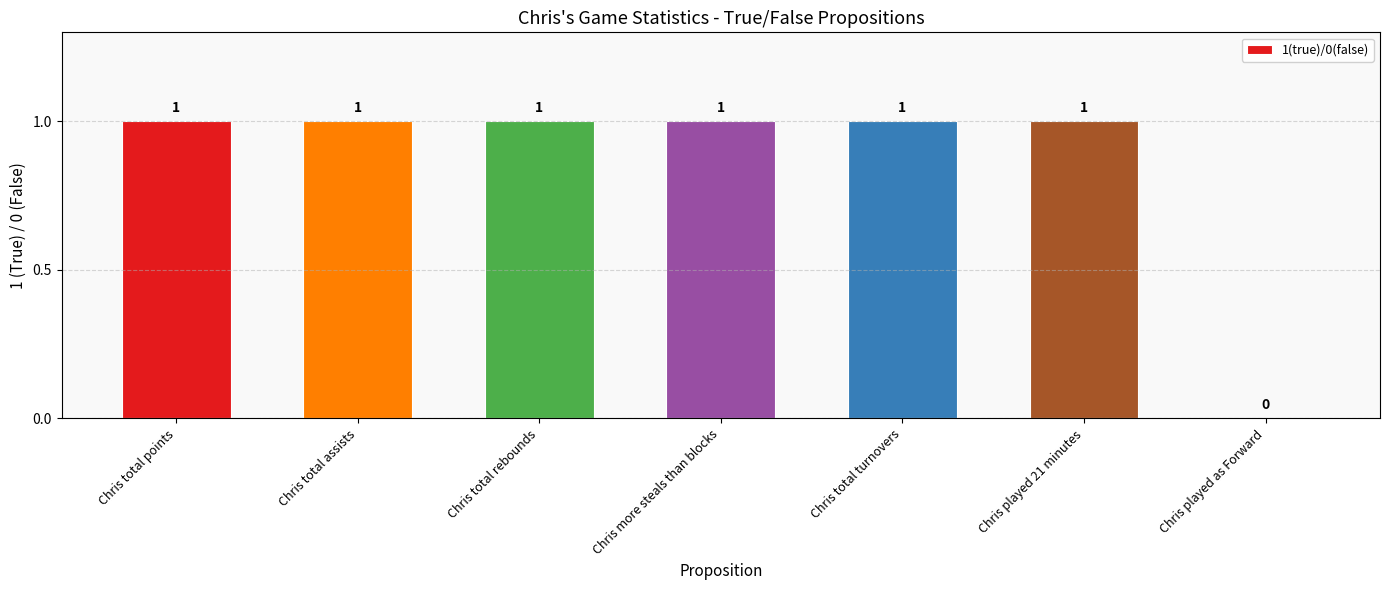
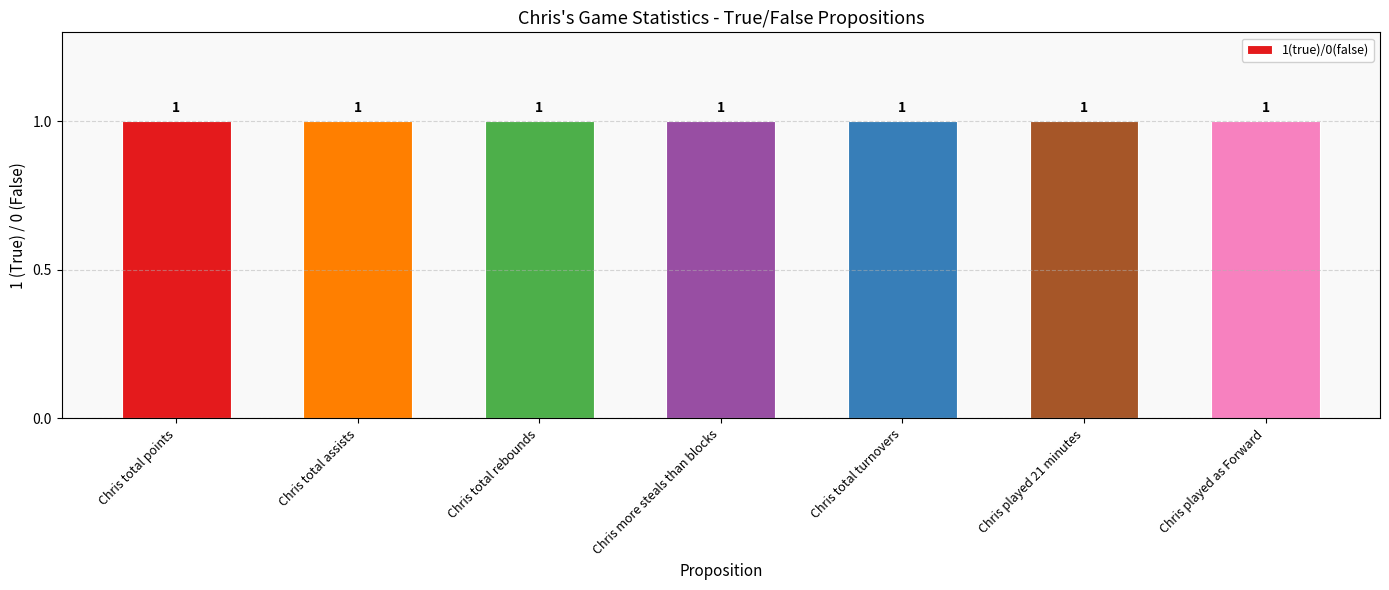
Chris played as Forward: 0 -> 1
